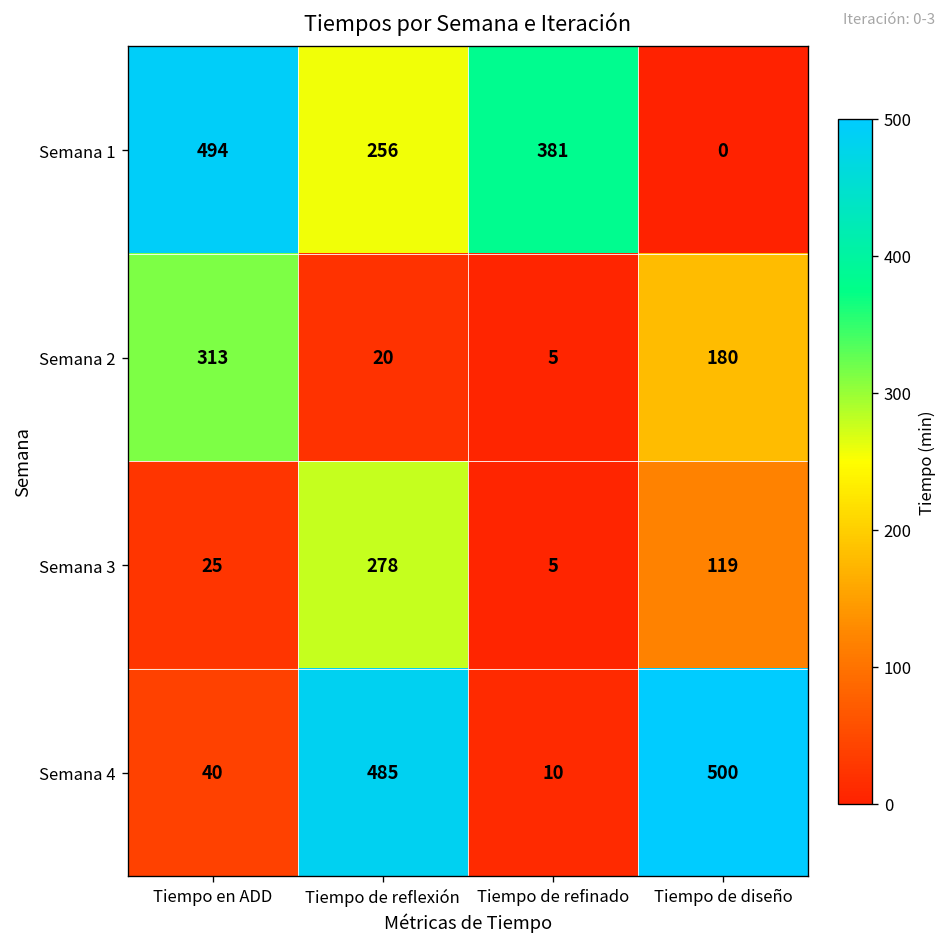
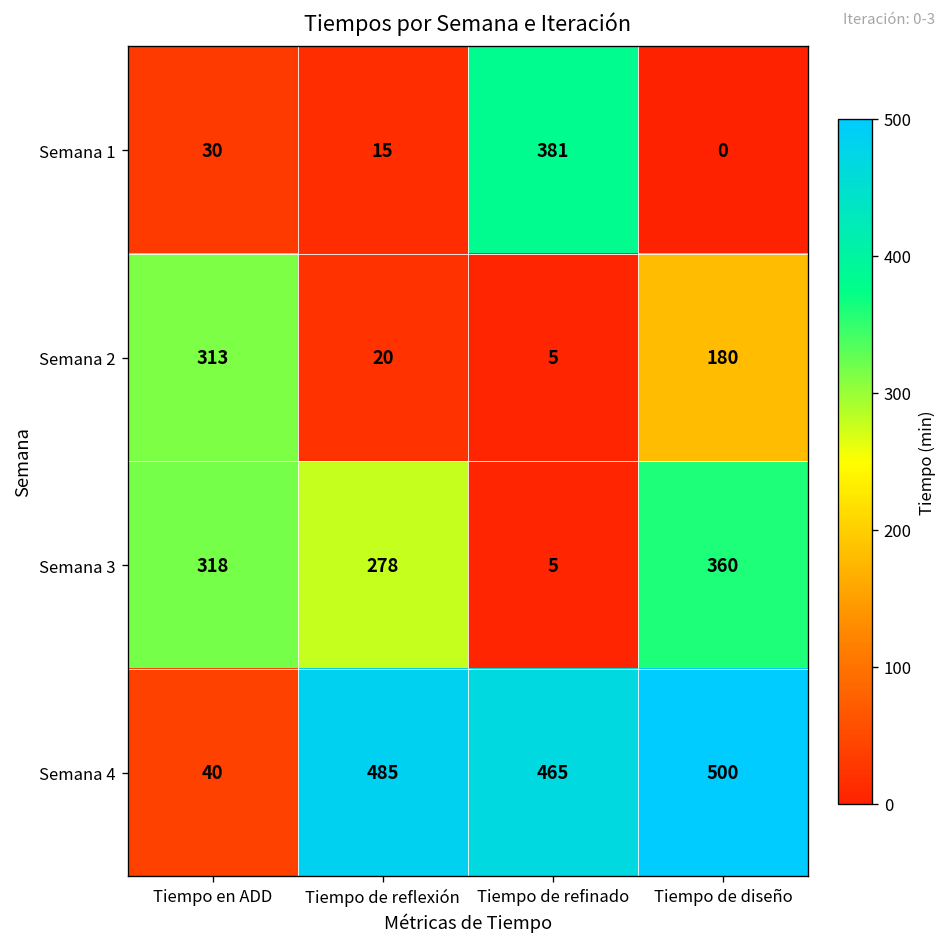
Semana 1, Tiempo en ADD: 494 -> 30
Semana 1, Tiempo de reflexión: 256 -> 15
Semana 3, Tiempo en ADD: 25 -> 318
Semana 3, Tiempo de diseño: 119 -> 360
Semana 4, Tiempo de refinado: 10 -> 465
